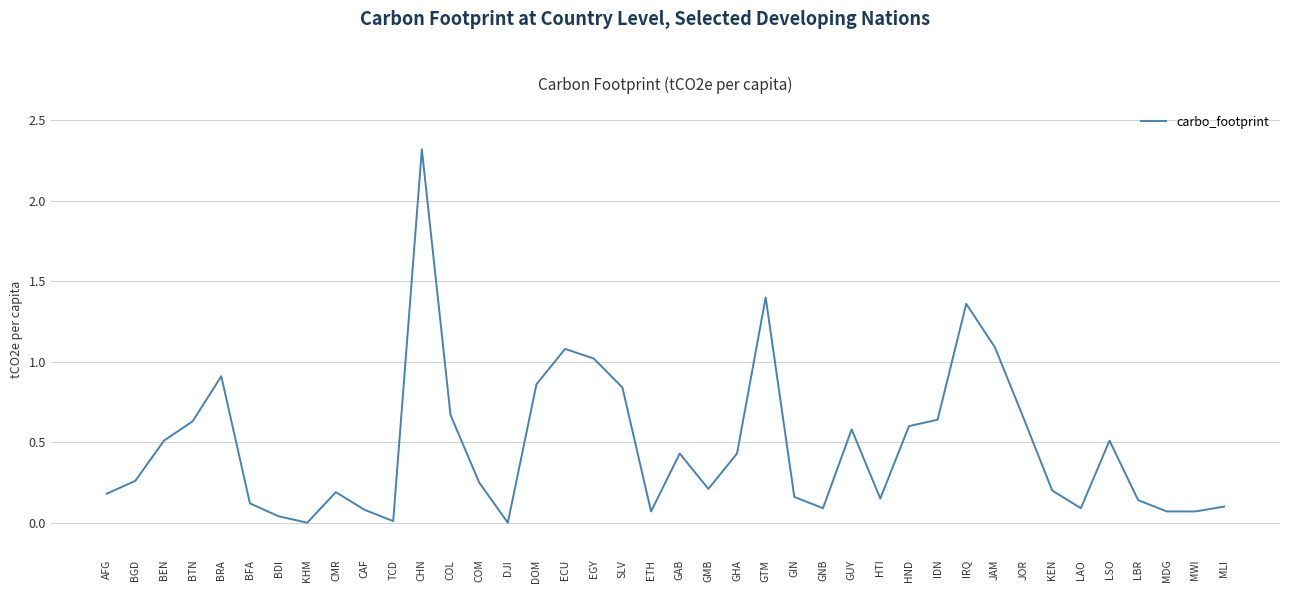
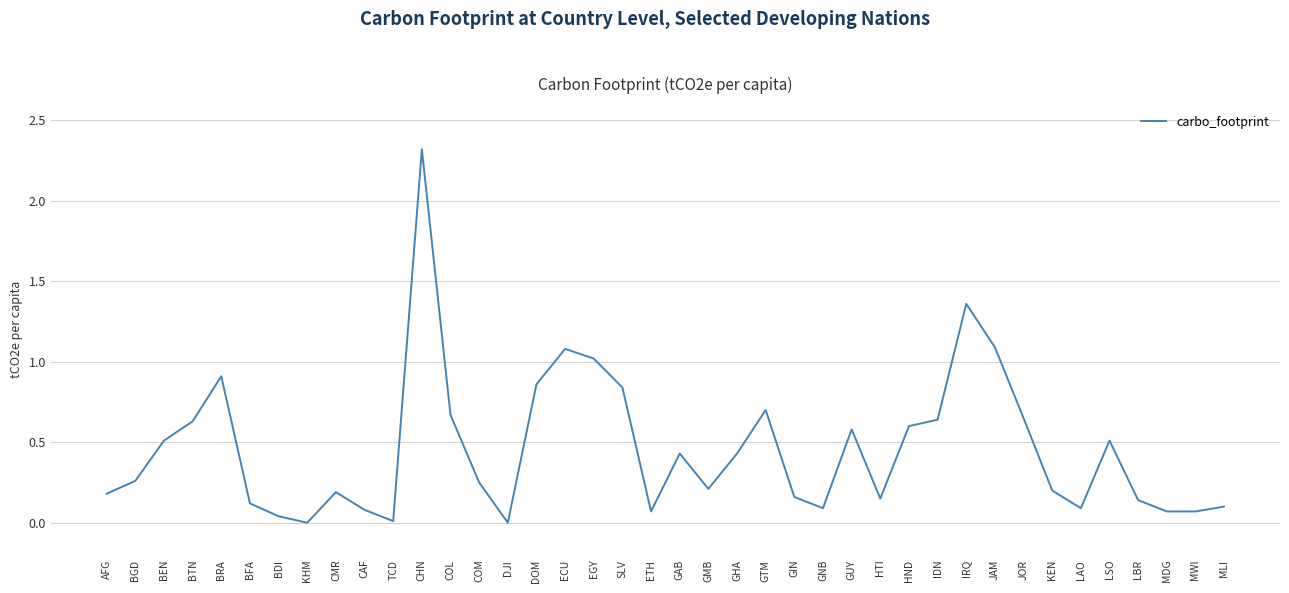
GTM: 1.4 -> 0.7
